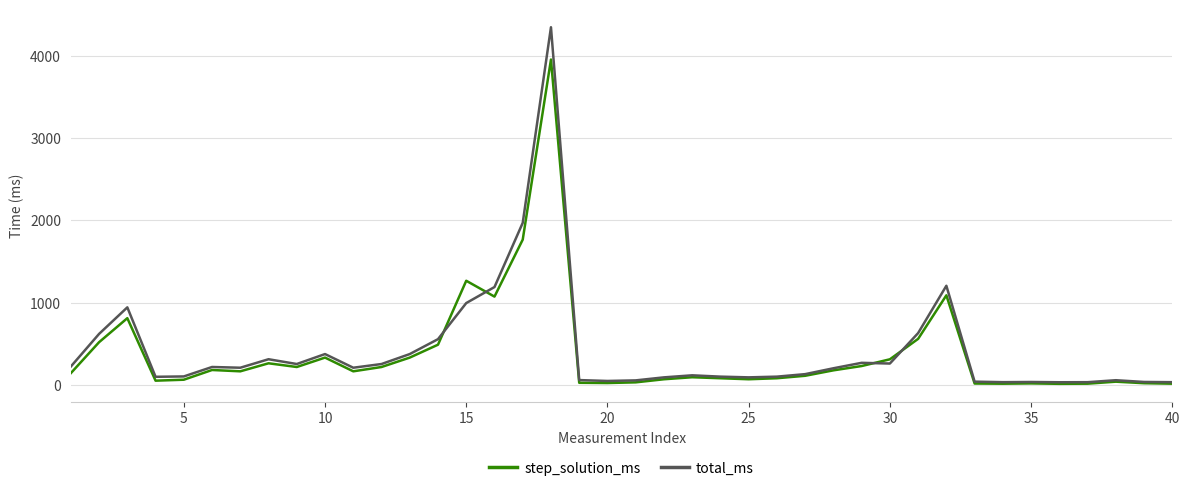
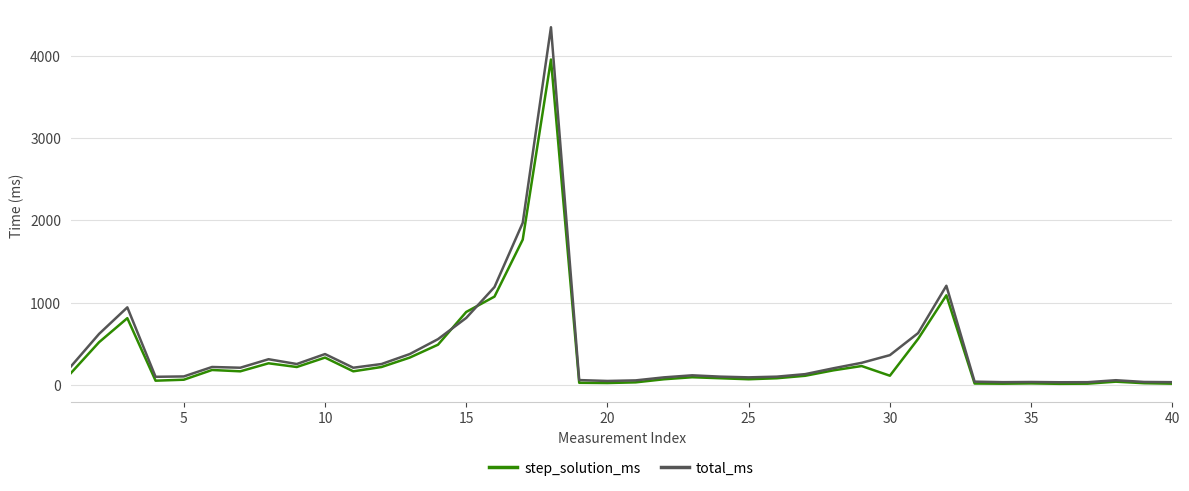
step_solution_ms, 15: 1300 -> 900
total_ms, 15: 1000 -> 800
step_solution_ms, 30: 300 -> 100
total_ms, 30: 300 -> 400
